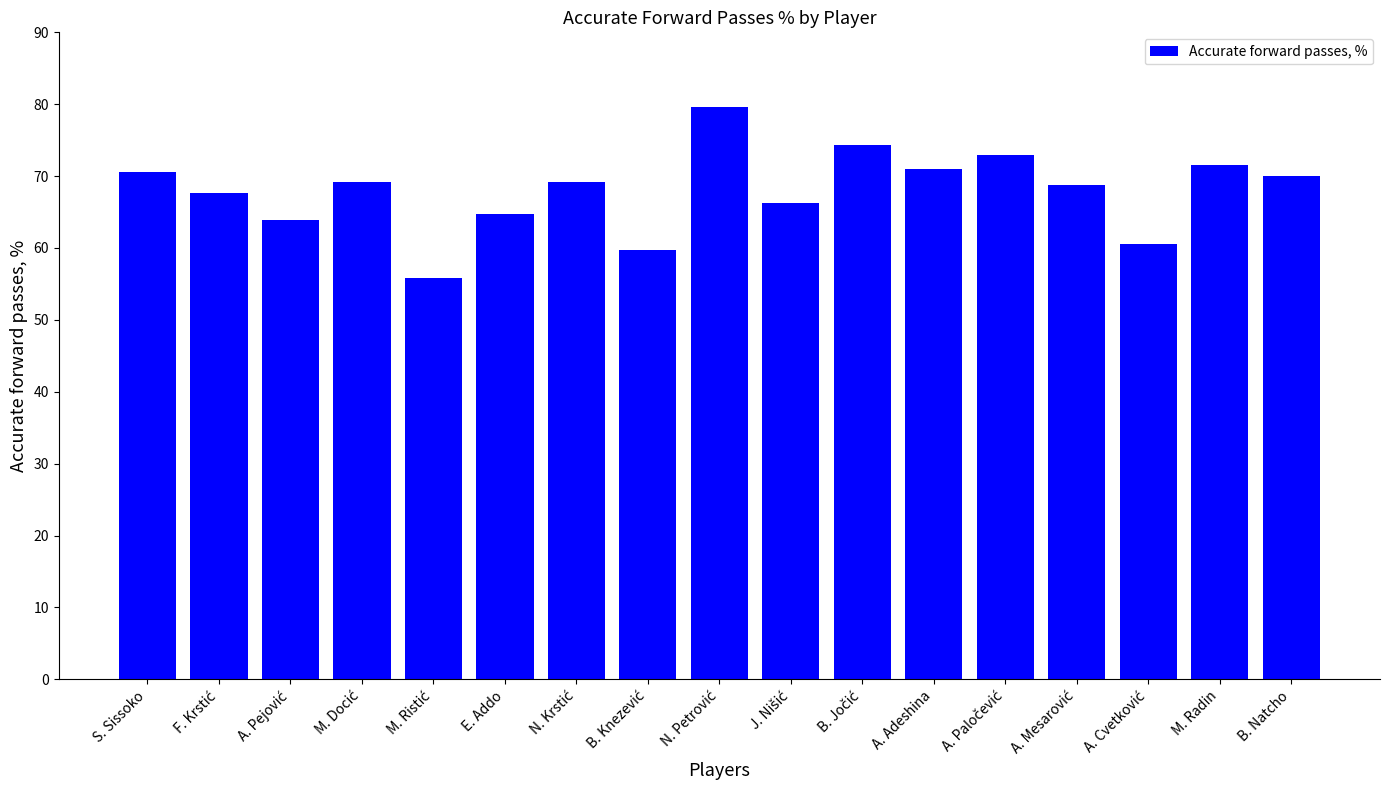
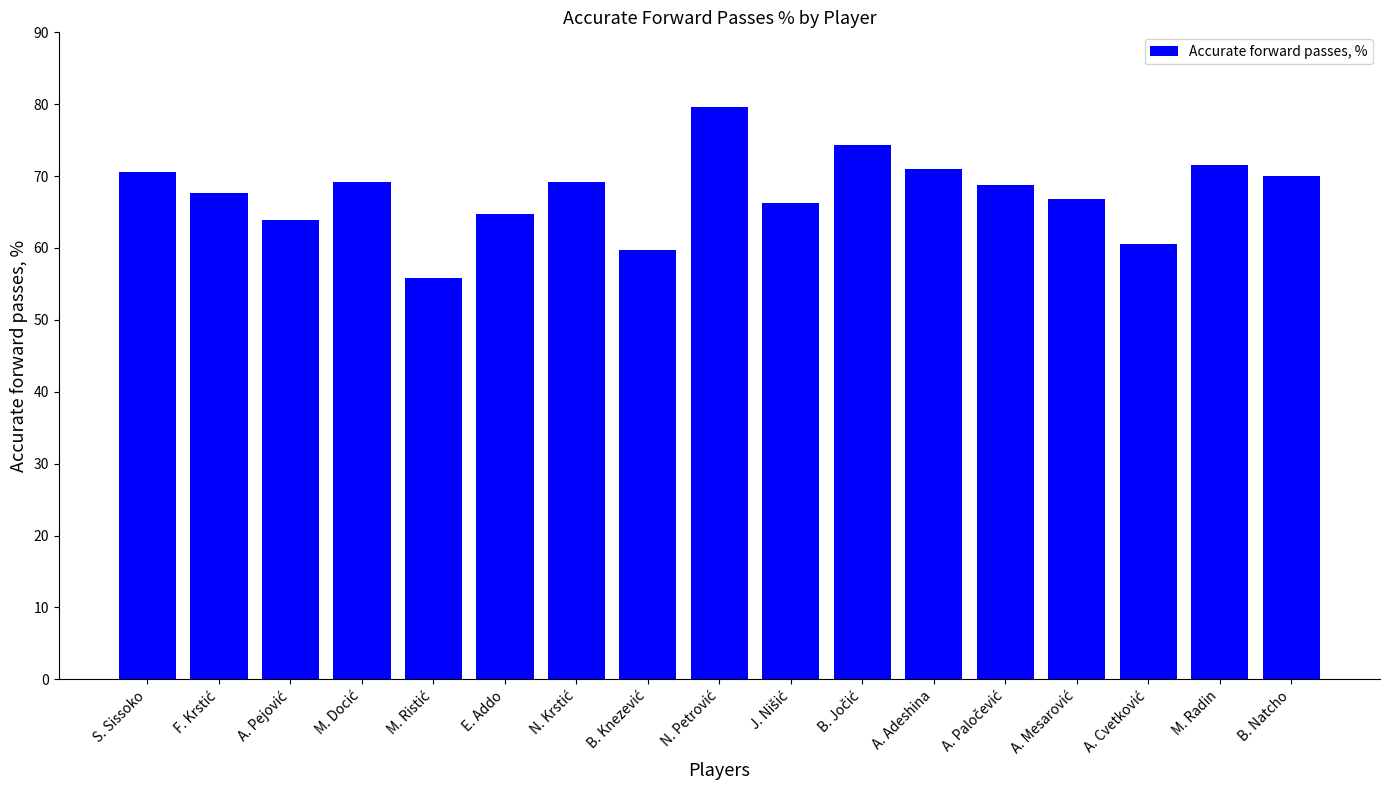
A. Paločević: 73 -> 69
A. Mesarović: 69 -> 67
